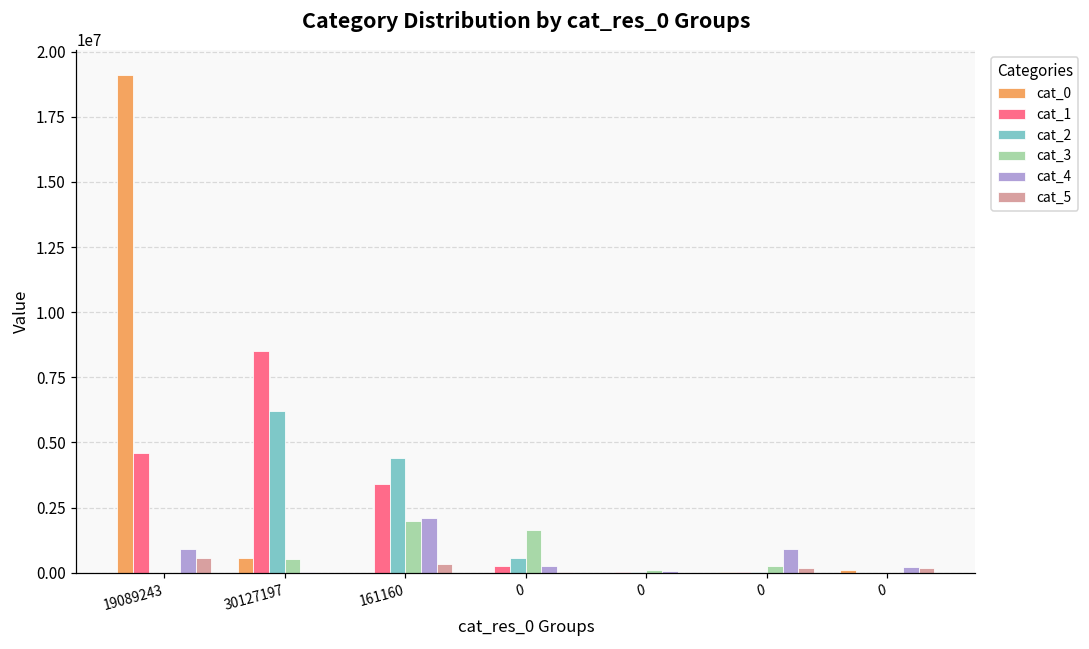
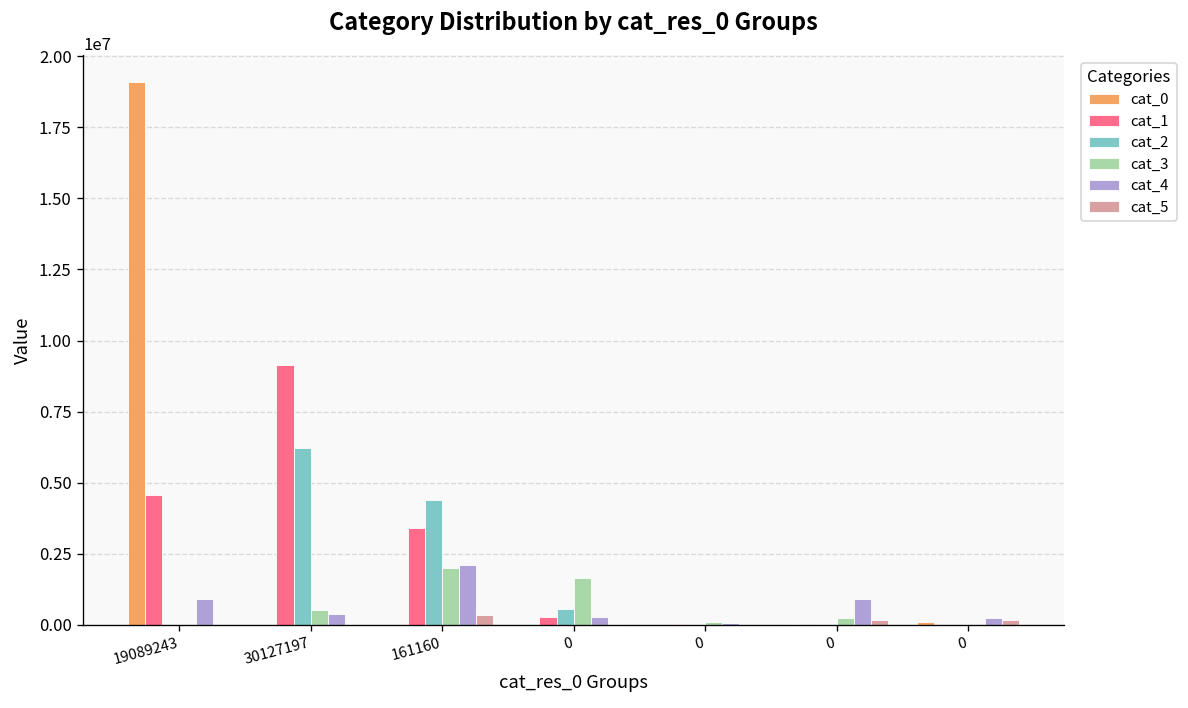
cat_5, 19089243: 600000 -> 0
cat_0, 30127197: 600000 -> 0
cat_1, 30127197: 8500000 -> 9100000
cat_4, 30127197: 0 -> 400000
